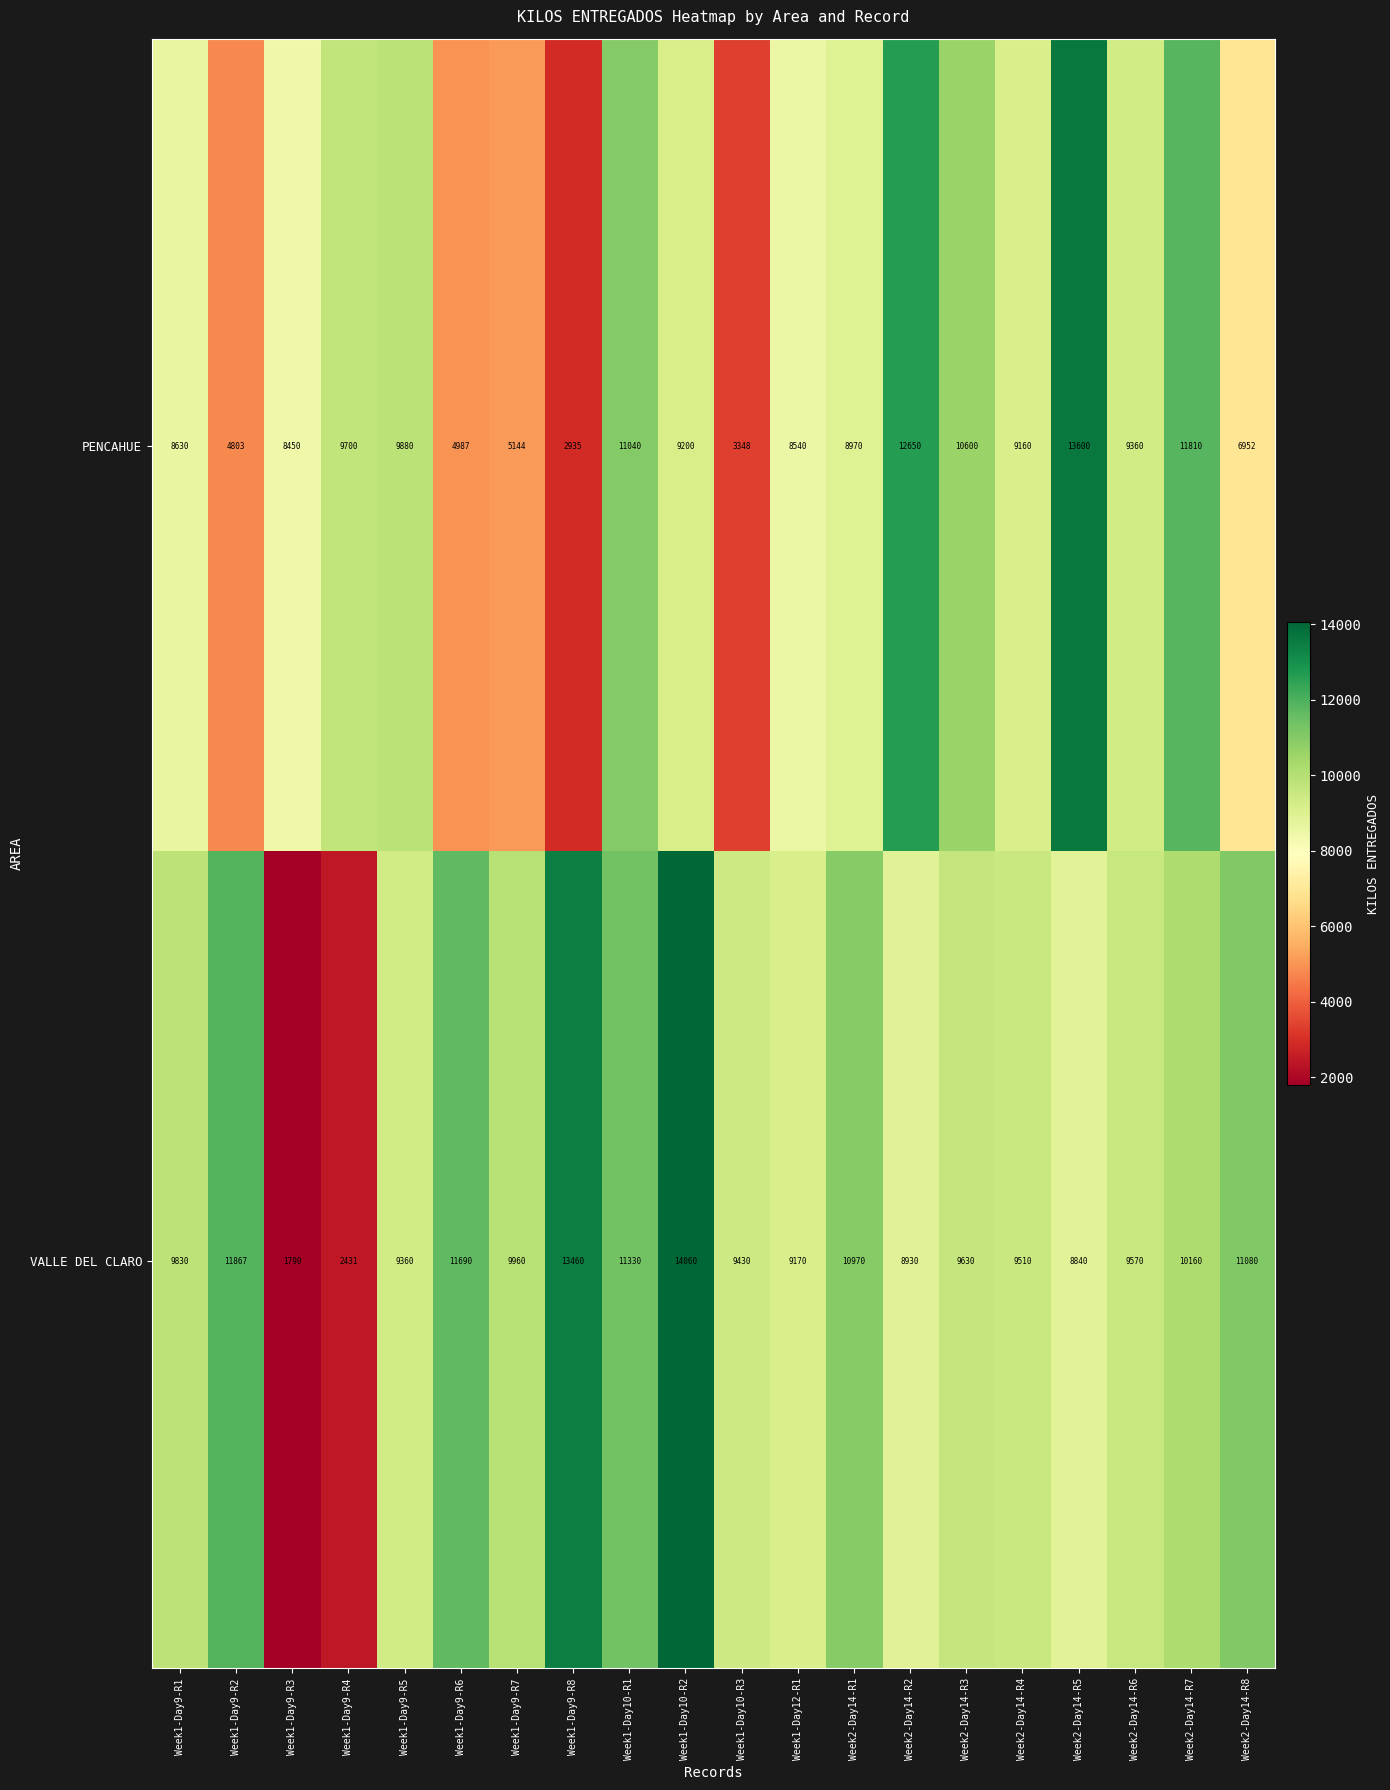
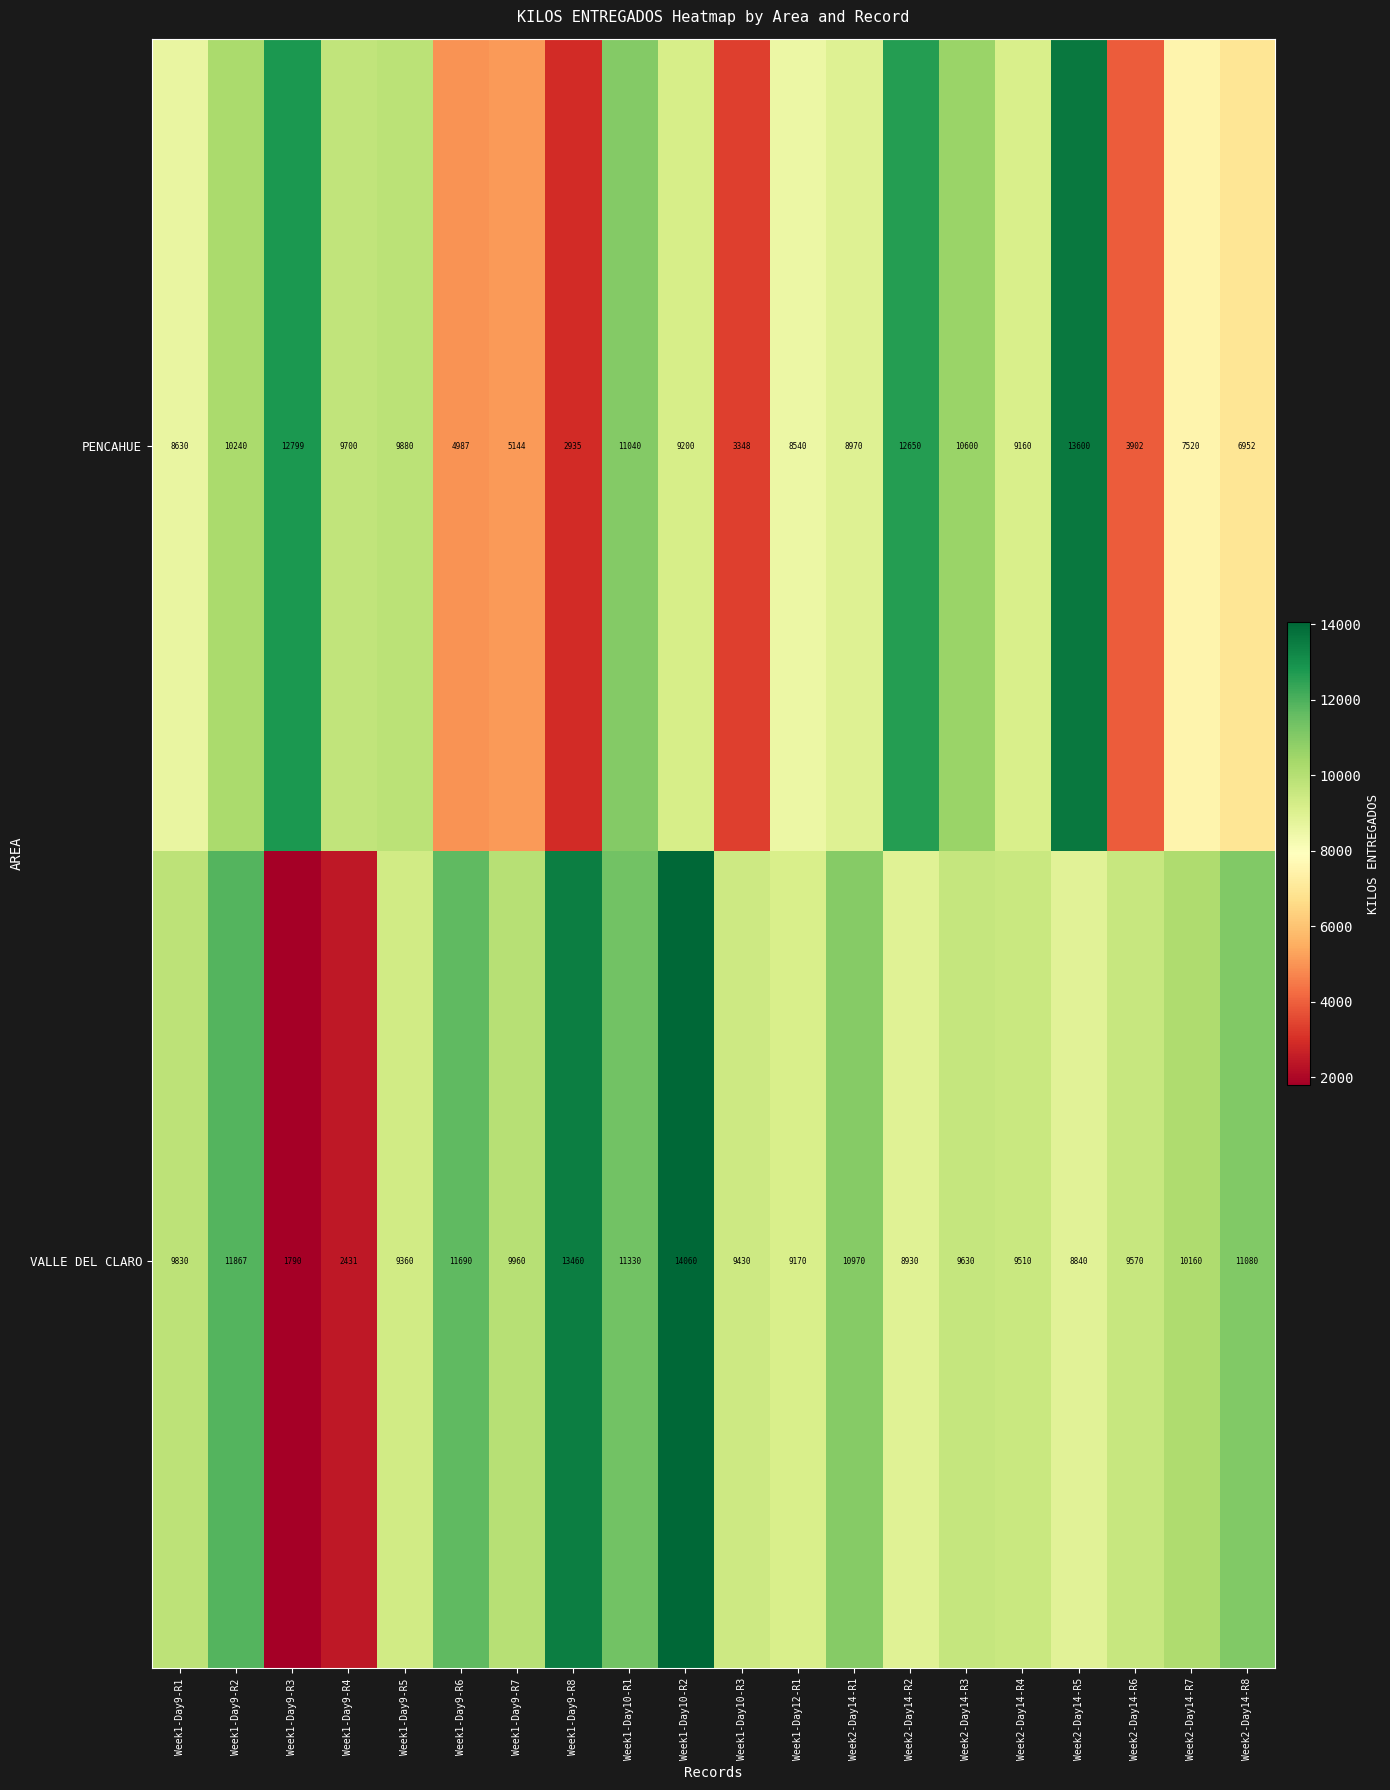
PENCAHUE, Week1-Day9-R2: 4803 -> 10240
PENCAHUE, Week1-Day9-R3: 8450 -> 12799
PENCAHUE, Week2-Day14-R6: 9360 -> 3902
PENCAHUE, Week2-Day14-R7: 11810 -> 7520
